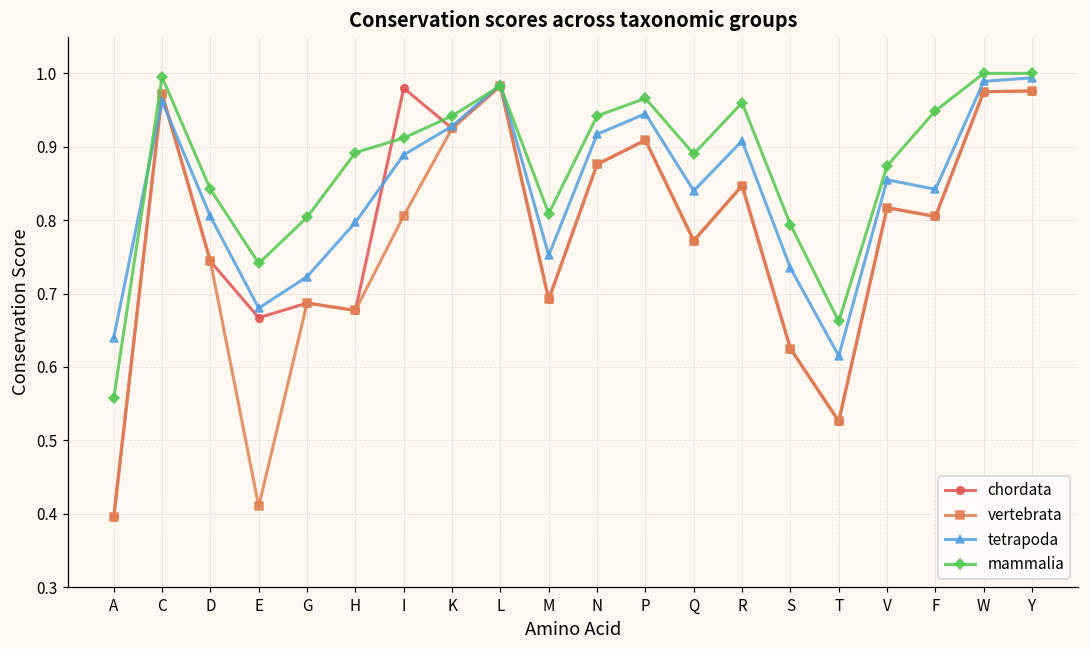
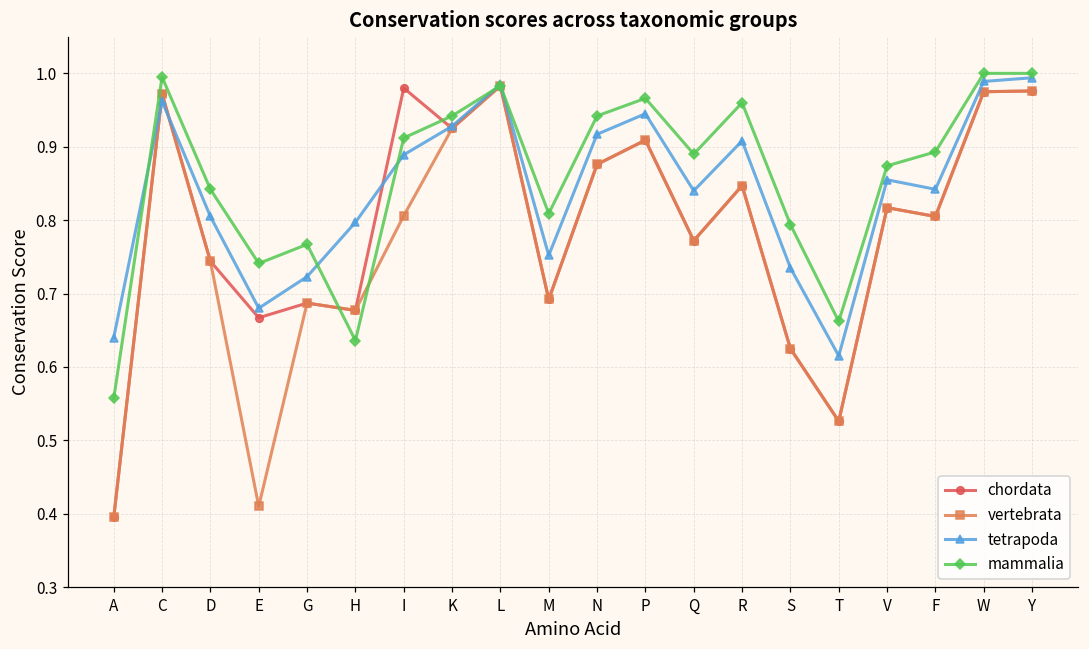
mammalia, G: 0.80 -> 0.77
mammalia, H: 0.89 -> 0.64
mammalia, F: 0.95 -> 0.89
